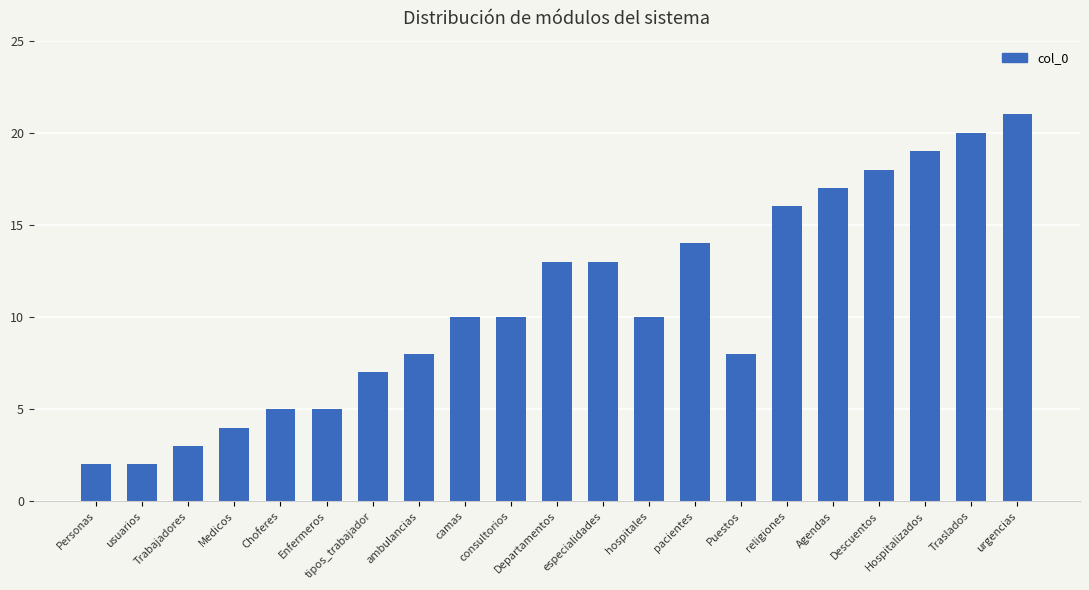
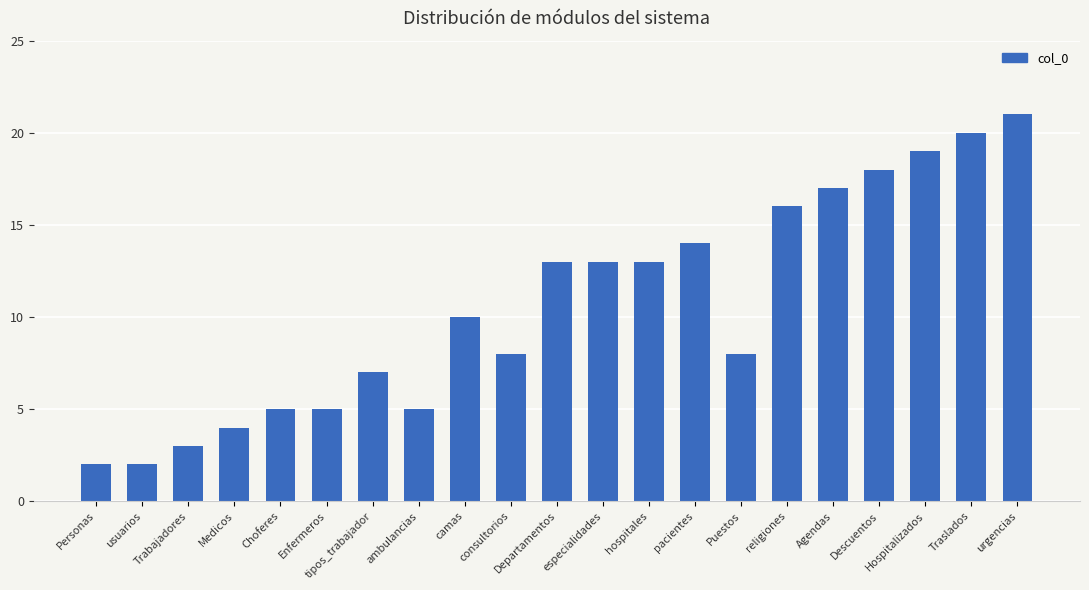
ambulancias: 8 -> 5
consultorios: 10 -> 8
hospitales: 10 -> 13
